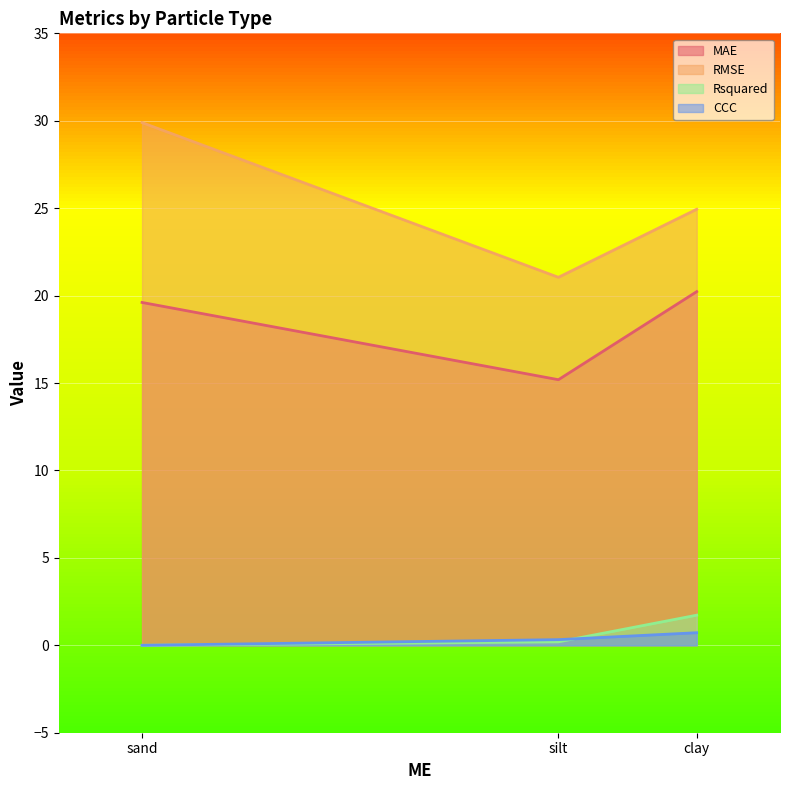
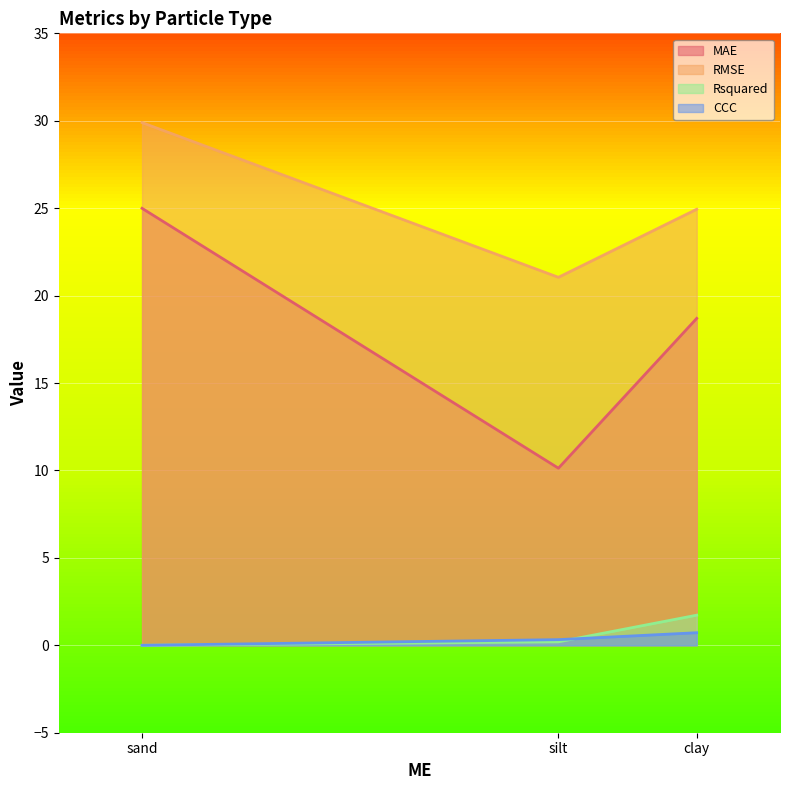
MAE, sand: 19.6 -> 25.0
MAE, silt: 15.2 -> 10.1
MAE, clay: 20.2 -> 18.7
